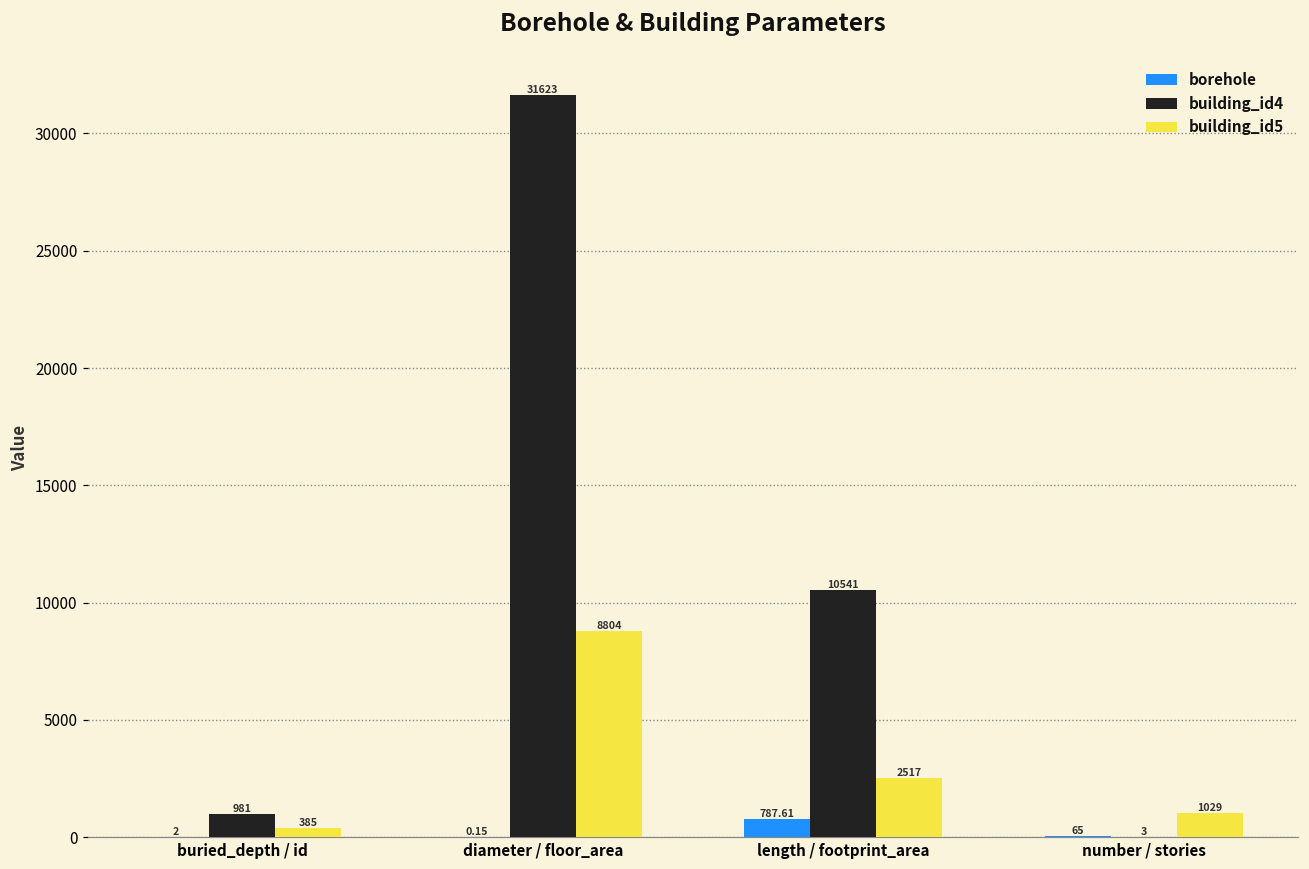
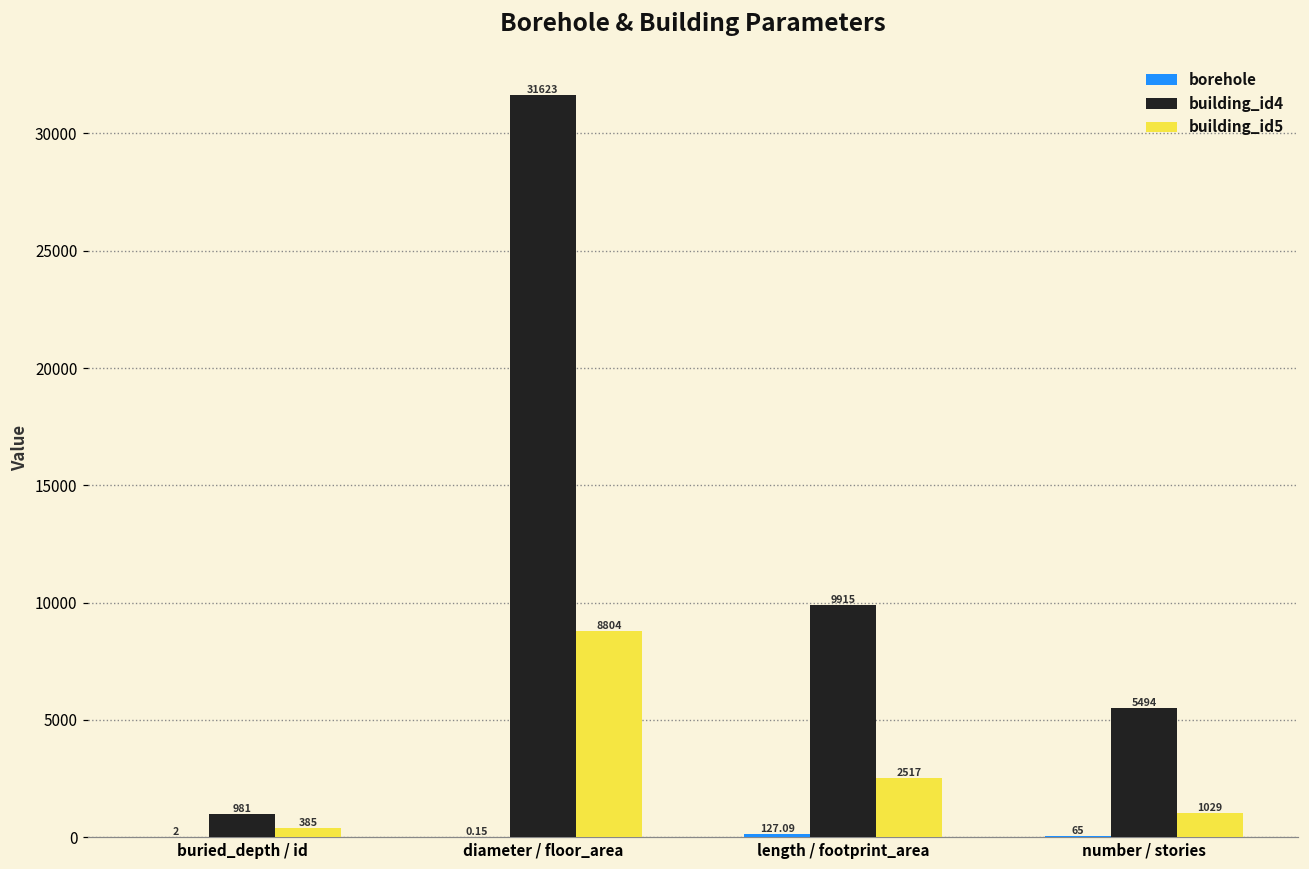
borehole, length / footprint_area: 787.61 -> 127.09
building_id4, length / footprint_area: 10541 -> 9915
building_id4, number / stories: 3 -> 5494
